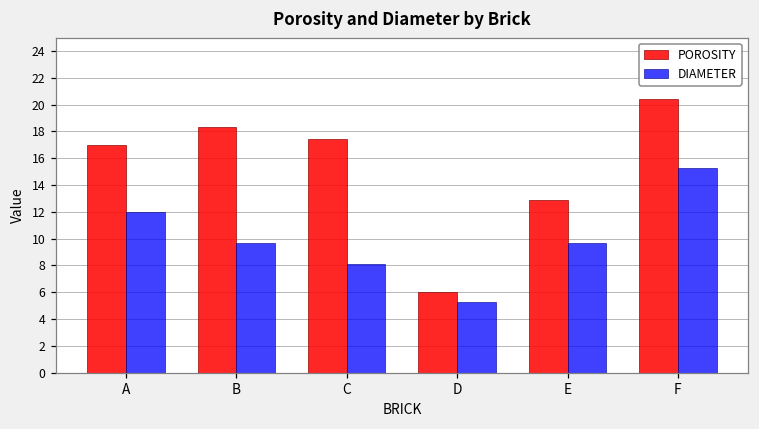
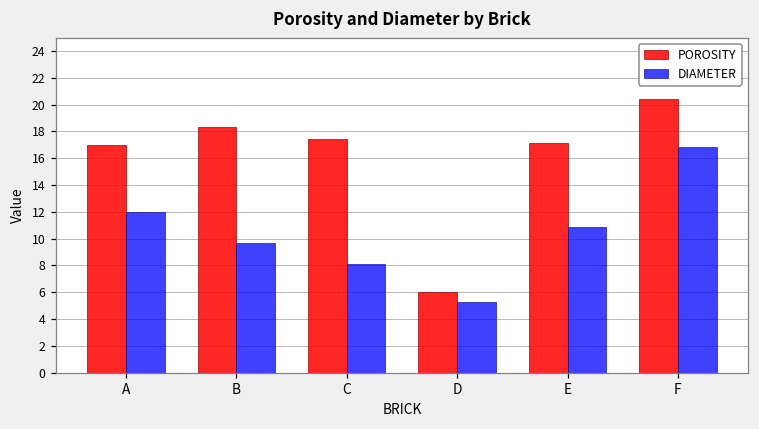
POROSITY, E: 12.9 -> 17.1
DIAMETER, E: 9.7 -> 10.9
DIAMETER, F: 15.3 -> 16.8
